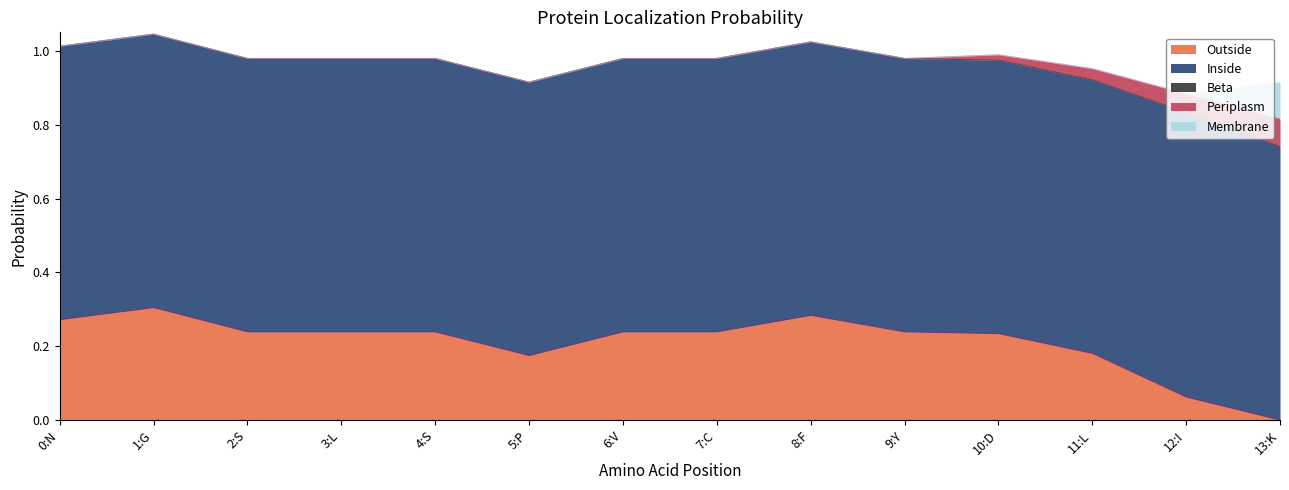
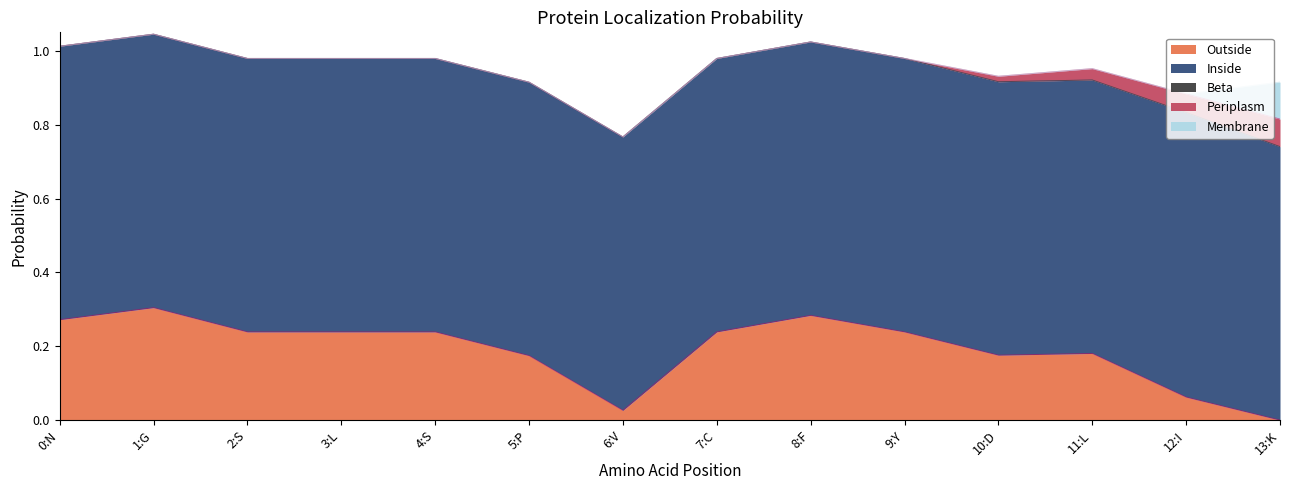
Outside, 6:V: 0.24 -> 0.03
Outside, 10:D: 0.23 -> 0.18
